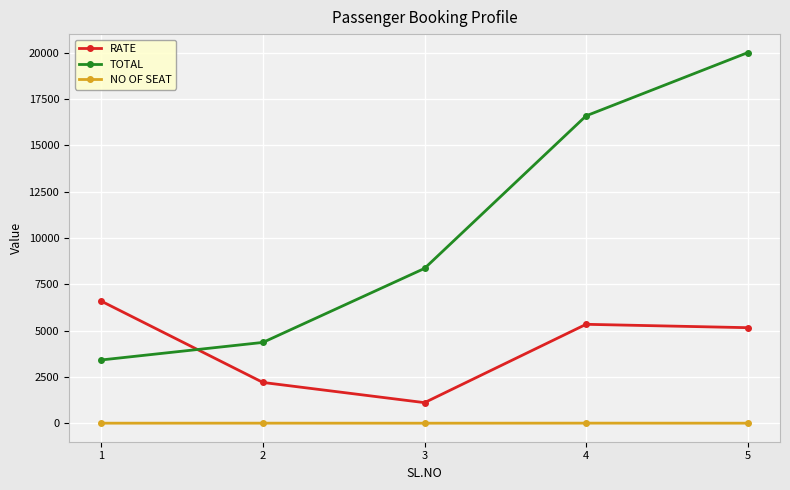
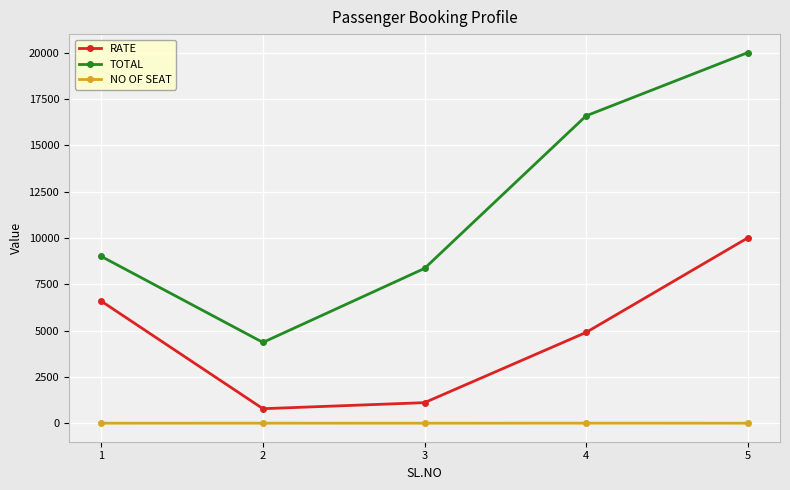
TOTAL, 1: 3400 -> 9000
RATE, 2: 2200 -> 800
RATE, 4: 5300 -> 4900
RATE, 5: 5200 -> 10000
